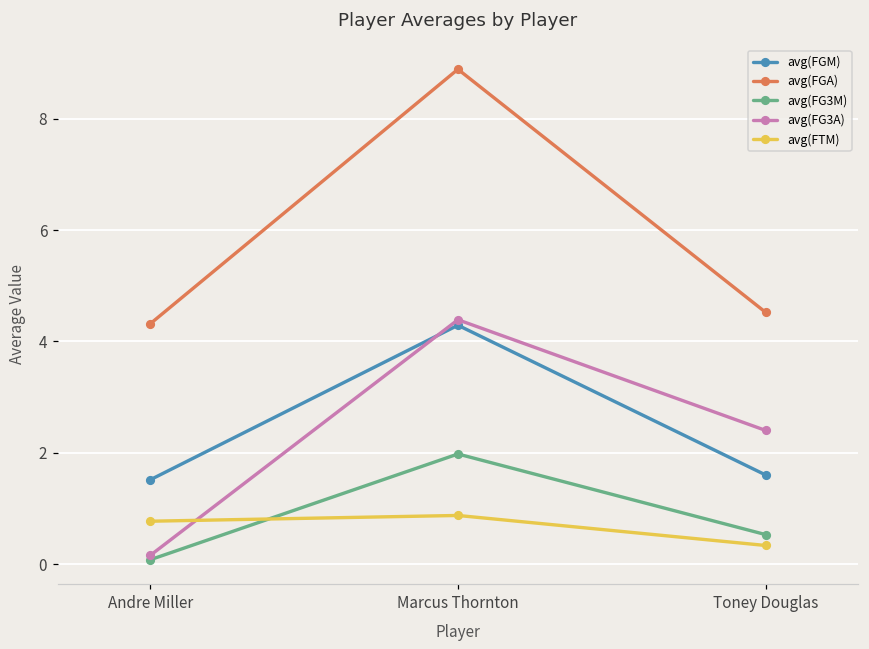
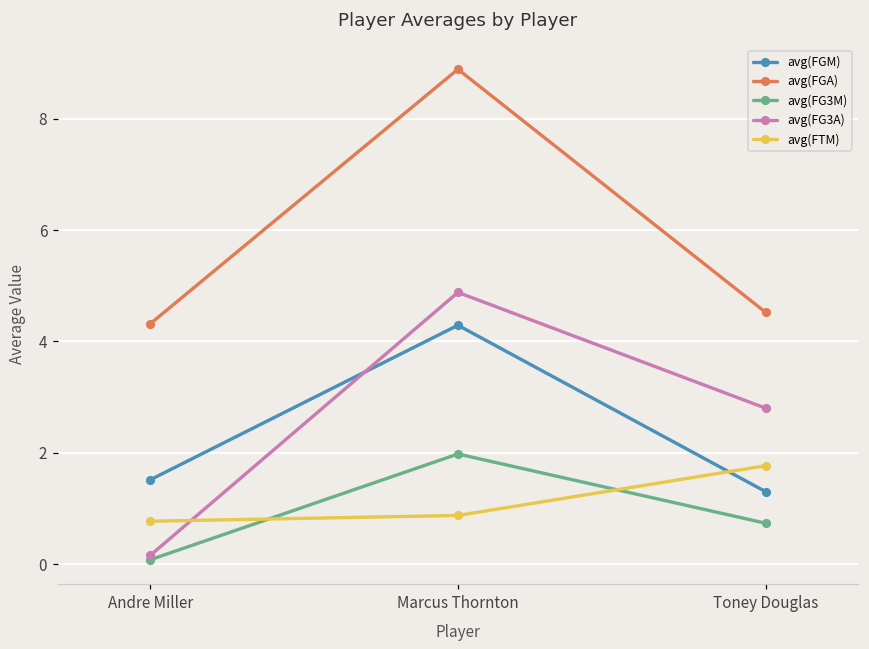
avg(FG3A), Marcus Thornton: 4.4 -> 4.9
avg(FGM), Toney Douglas: 1.6 -> 1.3
avg(FG3M), Toney Douglas: 0.5 -> 0.7
avg(FG3A), Toney Douglas: 2.4 -> 2.8
avg(FTM), Toney Douglas: 0.3 -> 1.8
